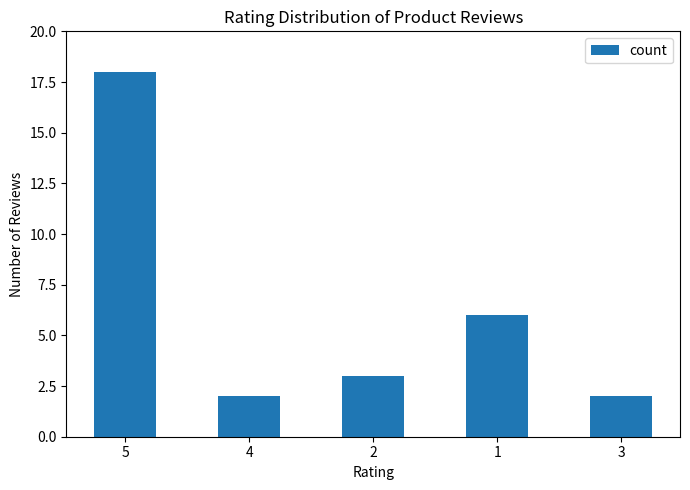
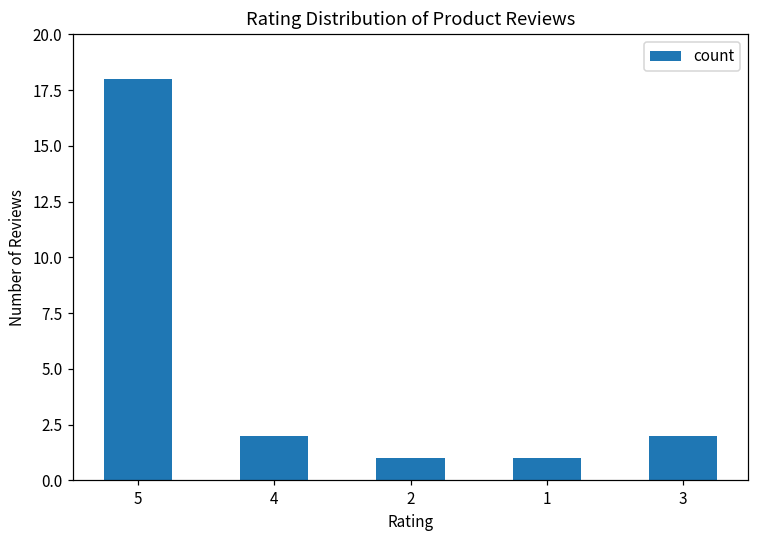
2: 3 -> 1
1: 6 -> 1
